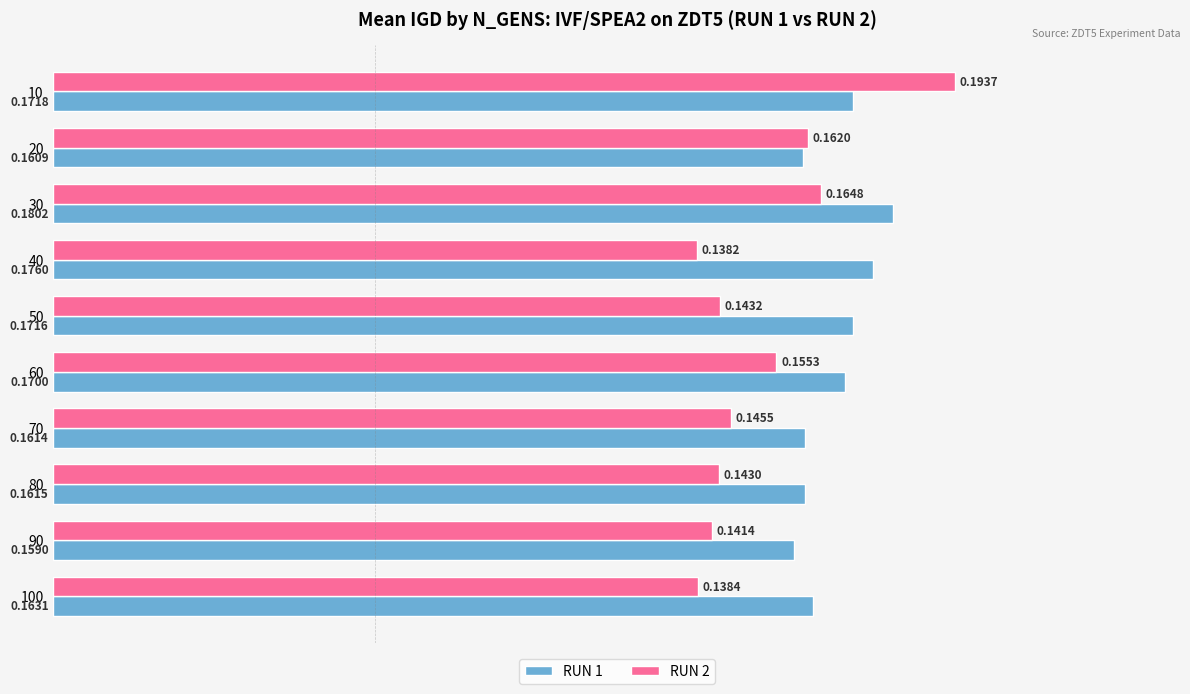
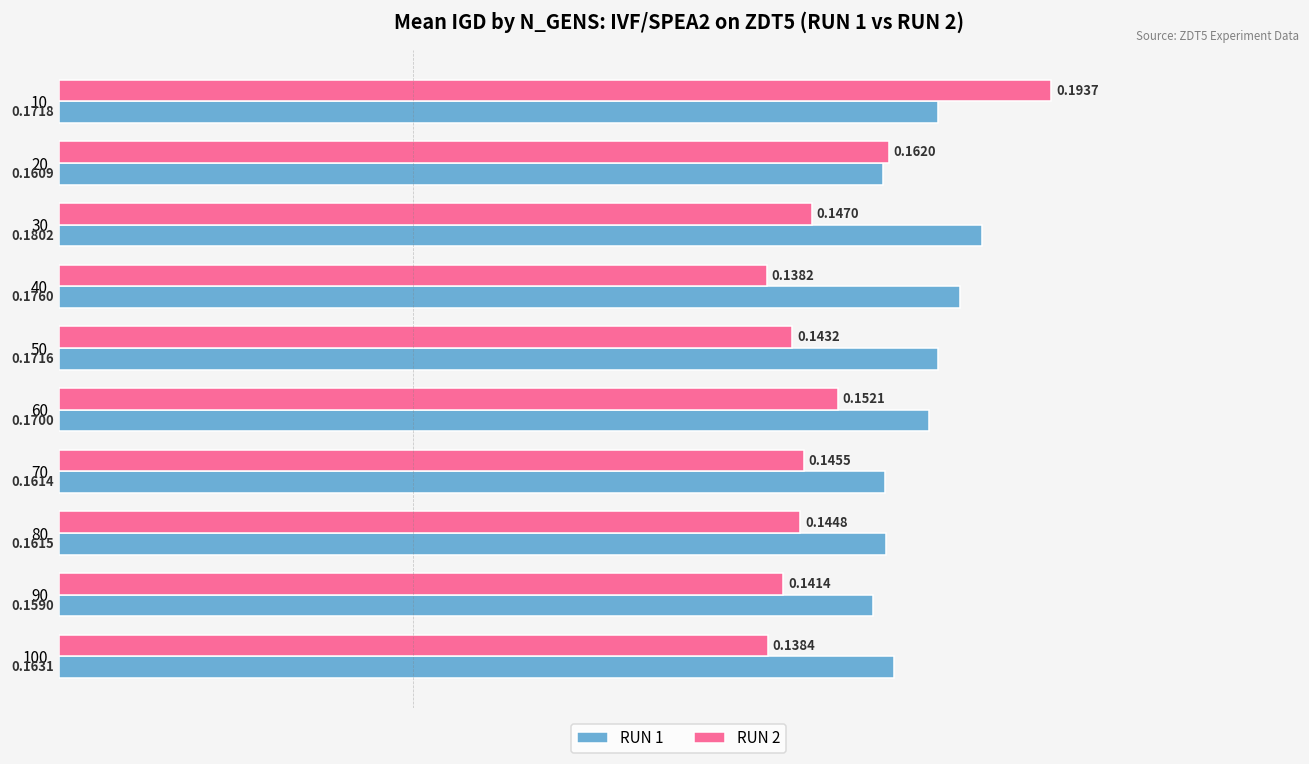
RUN 2, 30: 0.1648 -> 0.1470
RUN 2, 60: 0.1553 -> 0.1521
RUN 2, 80: 0.1430 -> 0.1448
